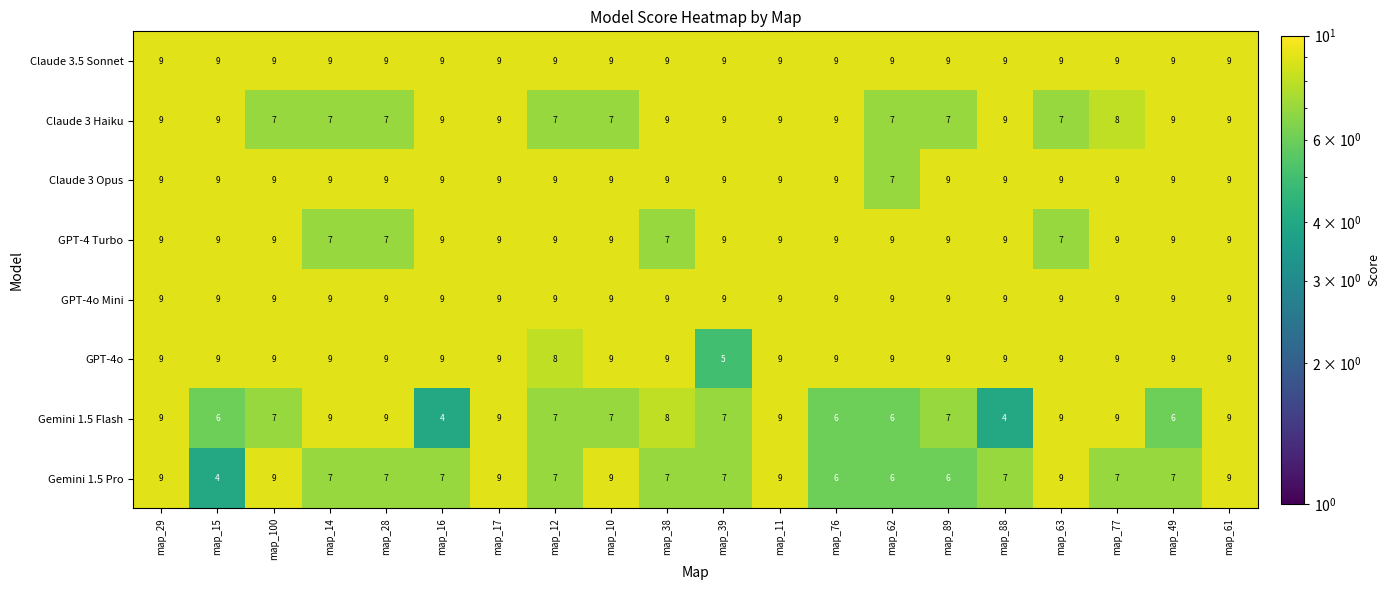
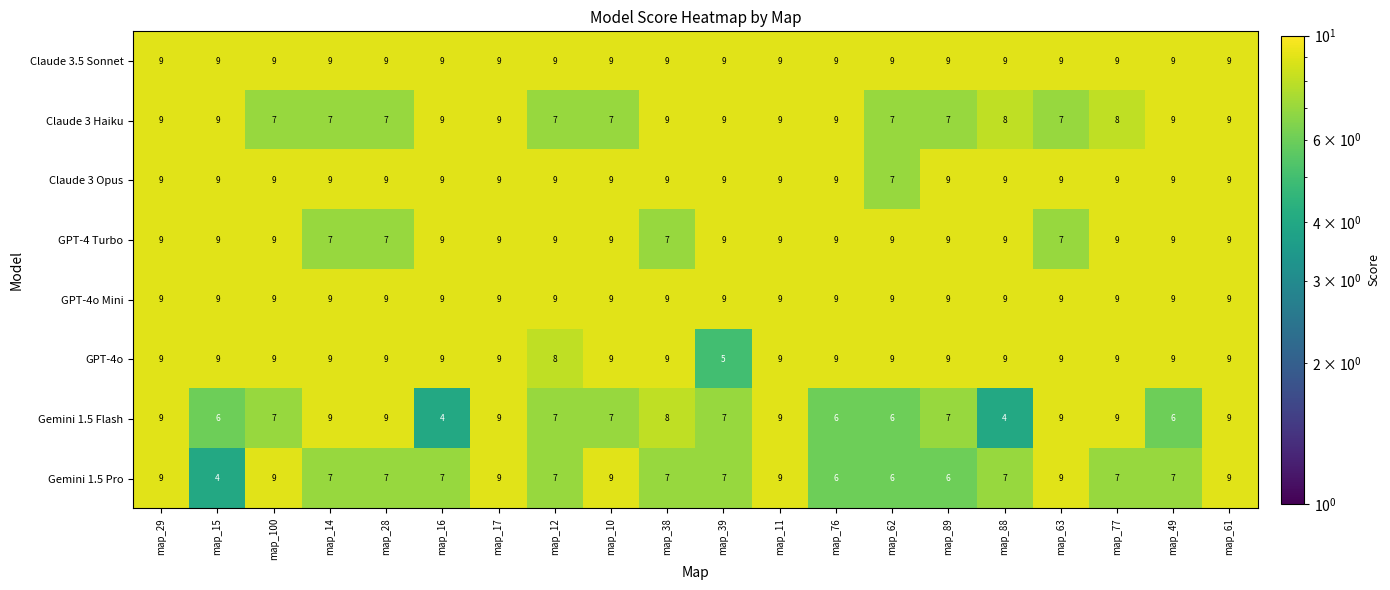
Claude 3 Haiku, map_88: 9 -> 8
